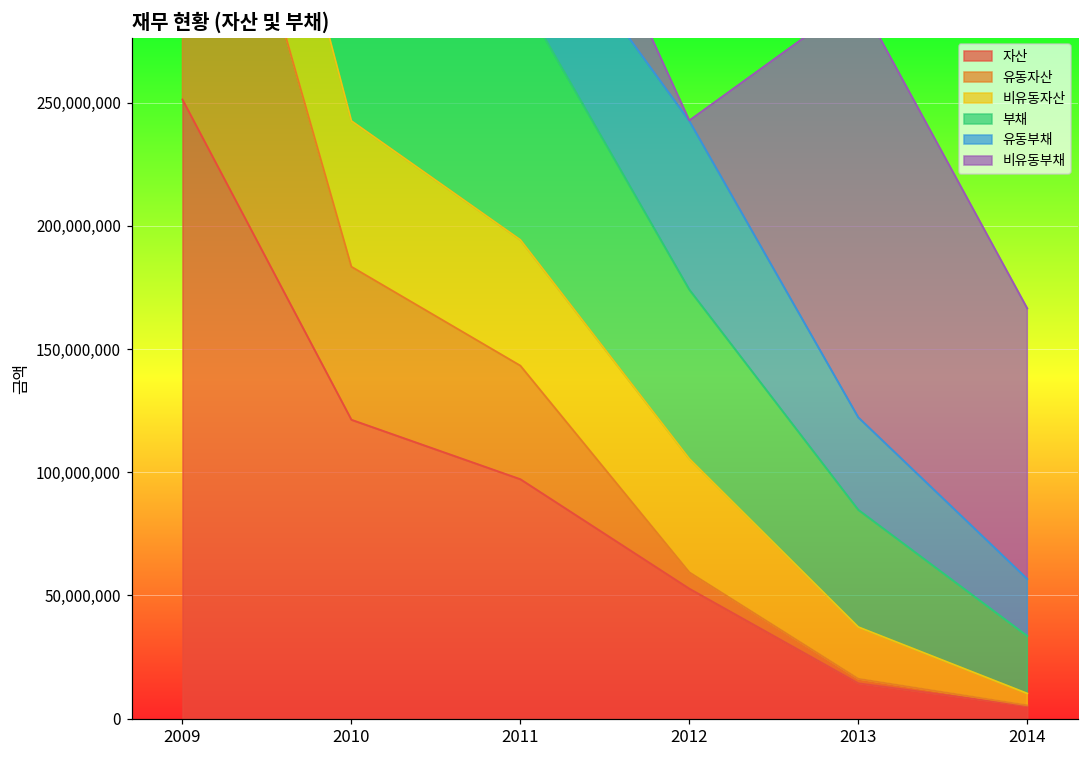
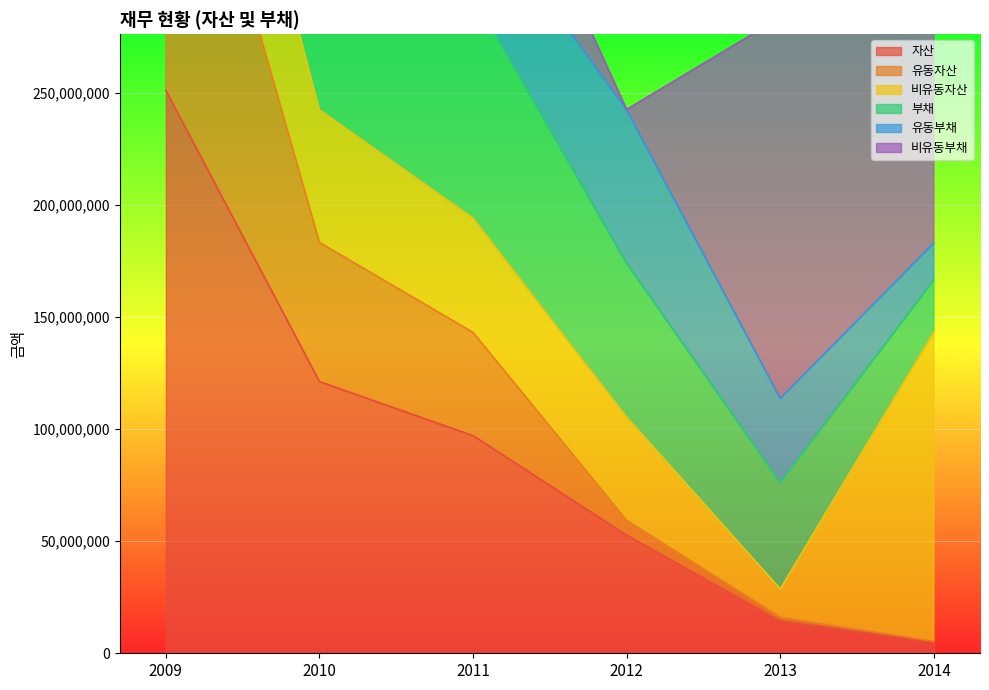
비유동자산, 2013: 21,000,000 -> 13,000,000
비유동자산, 2014: 5,000,000 -> 138,000,000
유동부채, 2014: 23,000,000 -> 16,000,000
